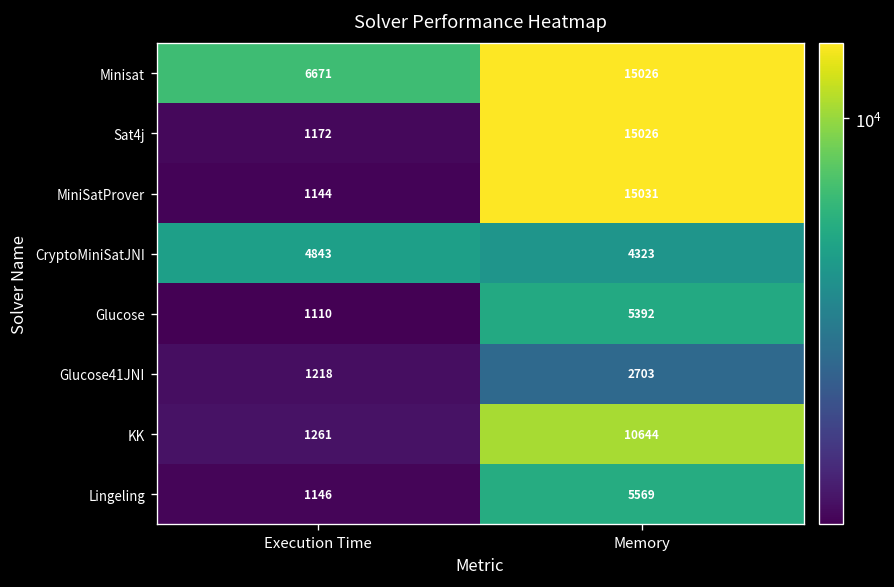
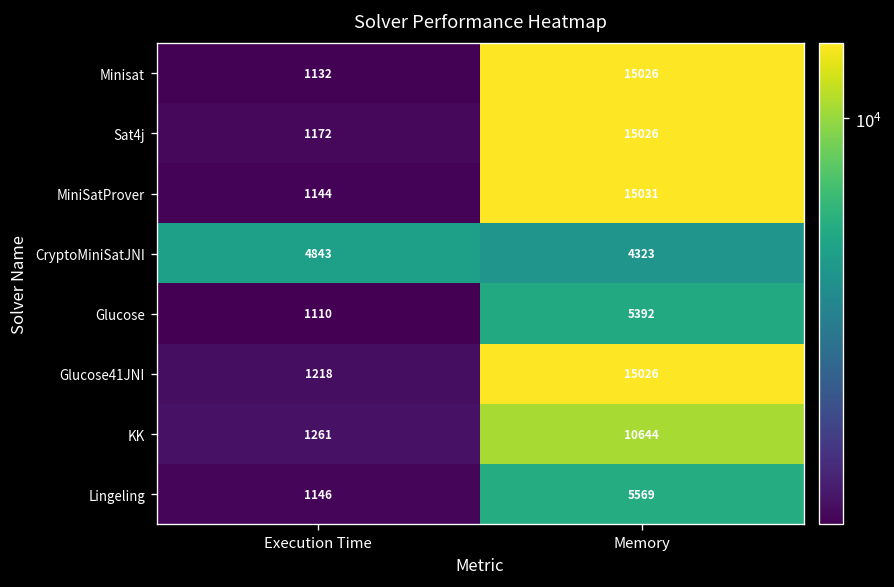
Minisat, Execution Time: 6671 -> 1132
Glucose41JNI, Memory: 2703 -> 15026
